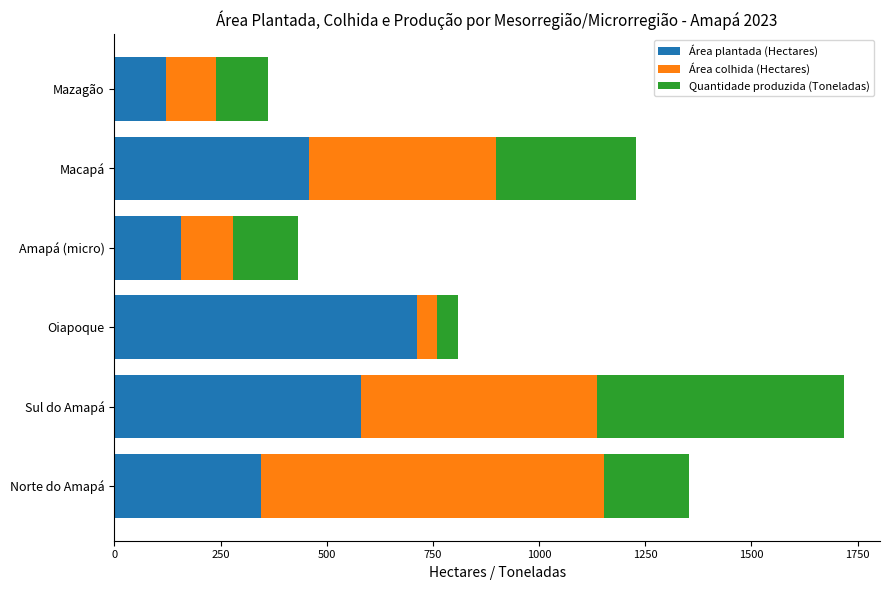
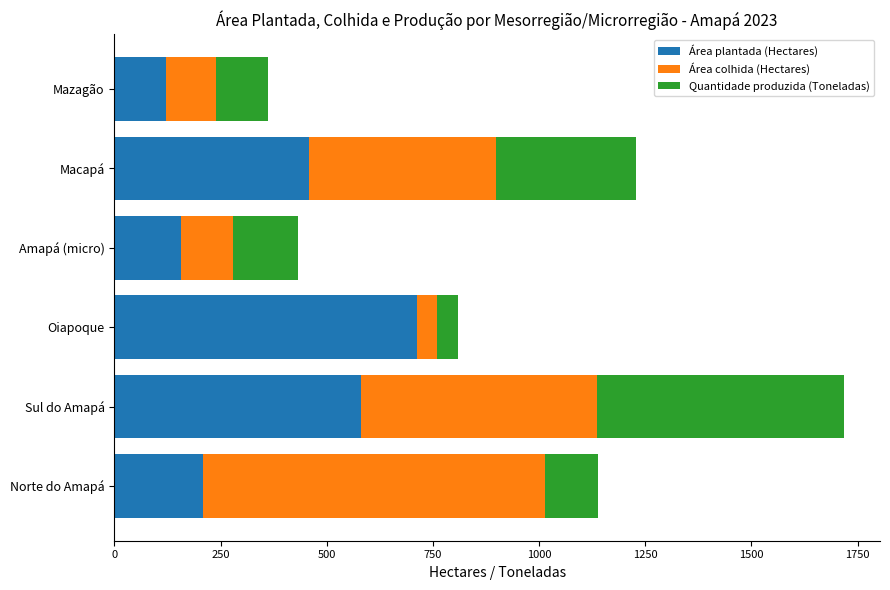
Área plantada (Hectares), Norte do Amapá: 350 -> 210
Quantidade produzida (Toneladas), Norte do Amapá: 200 -> 120
